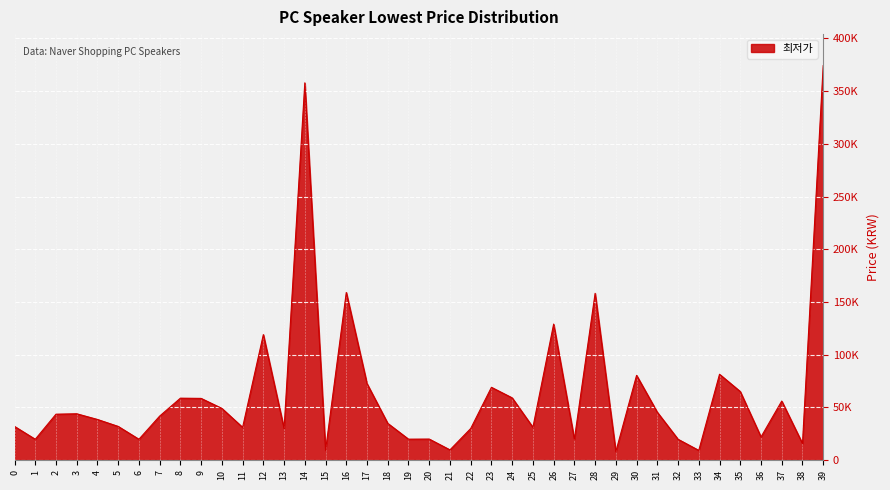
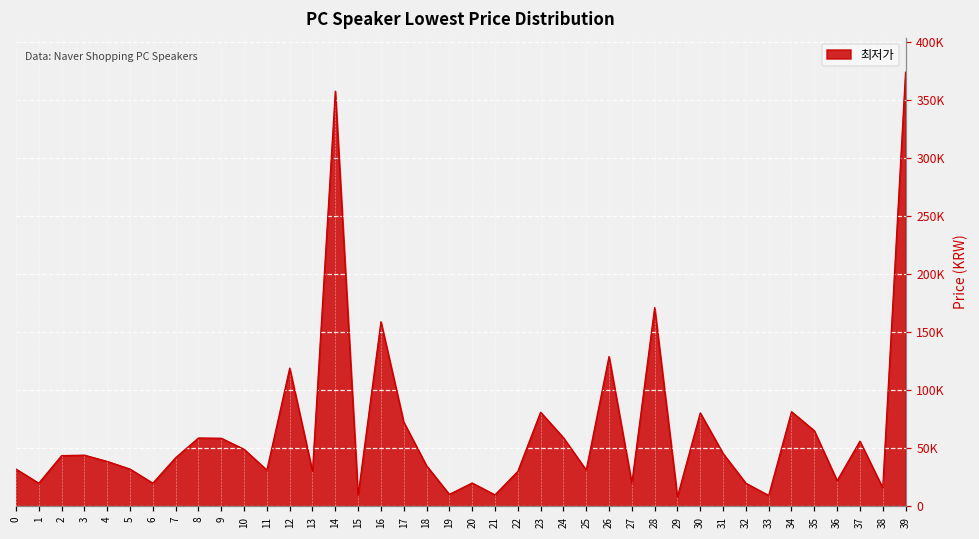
19: 20000 -> 10000
23: 69000 -> 81000
28: 158000 -> 171000
